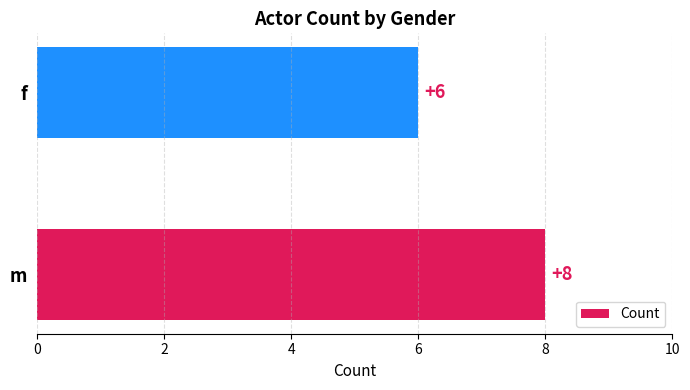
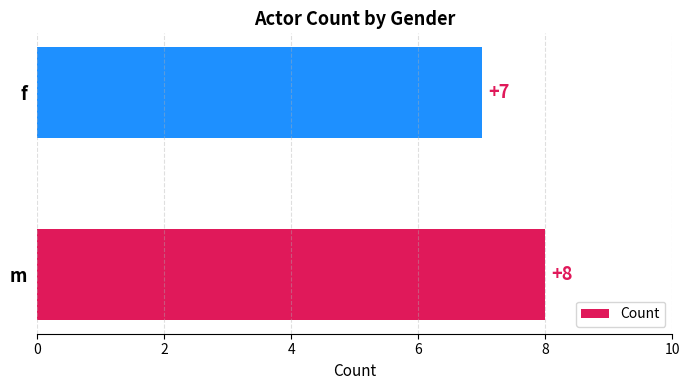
f: +6 -> +7
